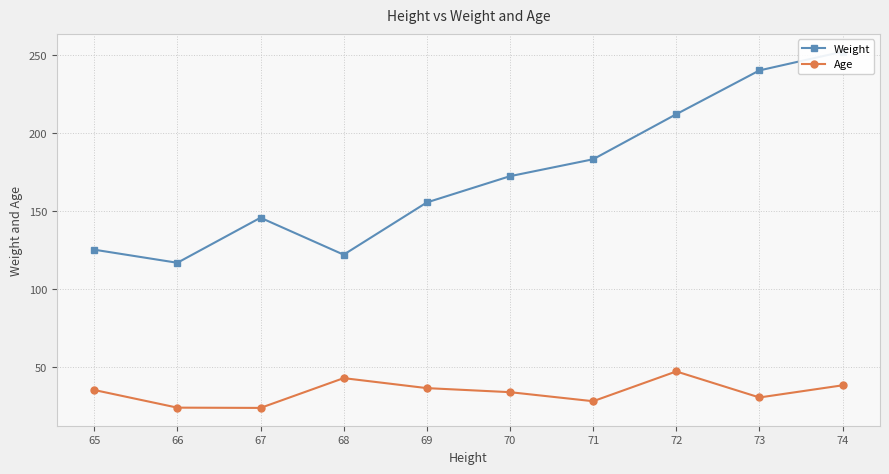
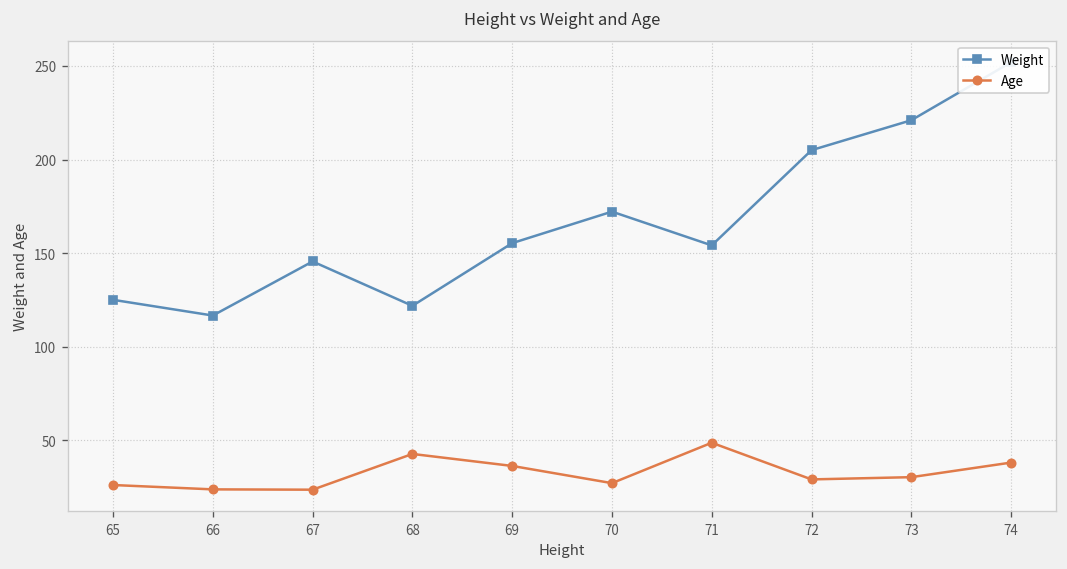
Age, 65: 35 -> 26
Age, 70: 34 -> 27
Weight, 71: 183 -> 154
Age, 71: 28 -> 49
Weight, 72: 212 -> 205
Age, 72: 47 -> 29
Weight, 73: 240 -> 221
